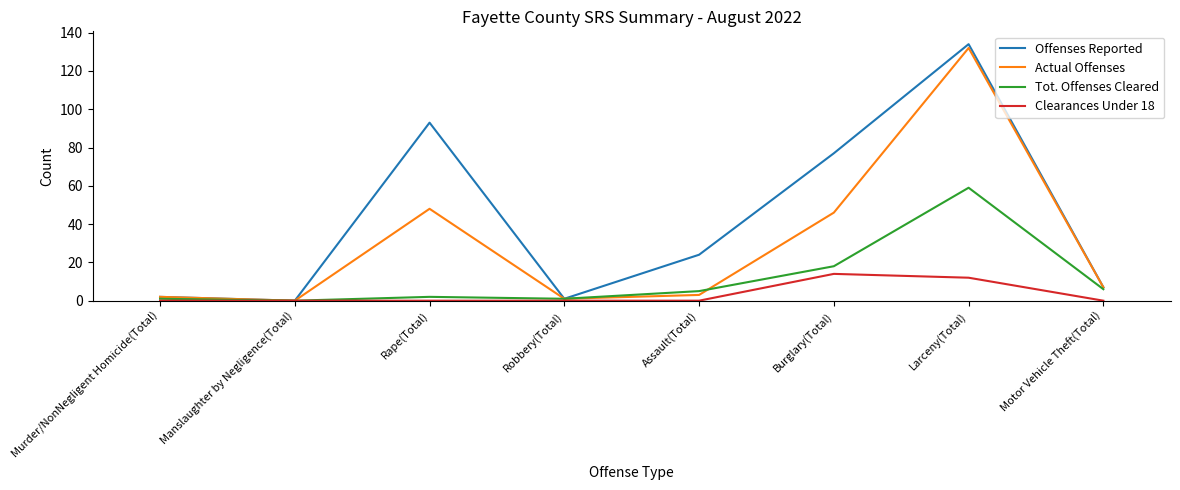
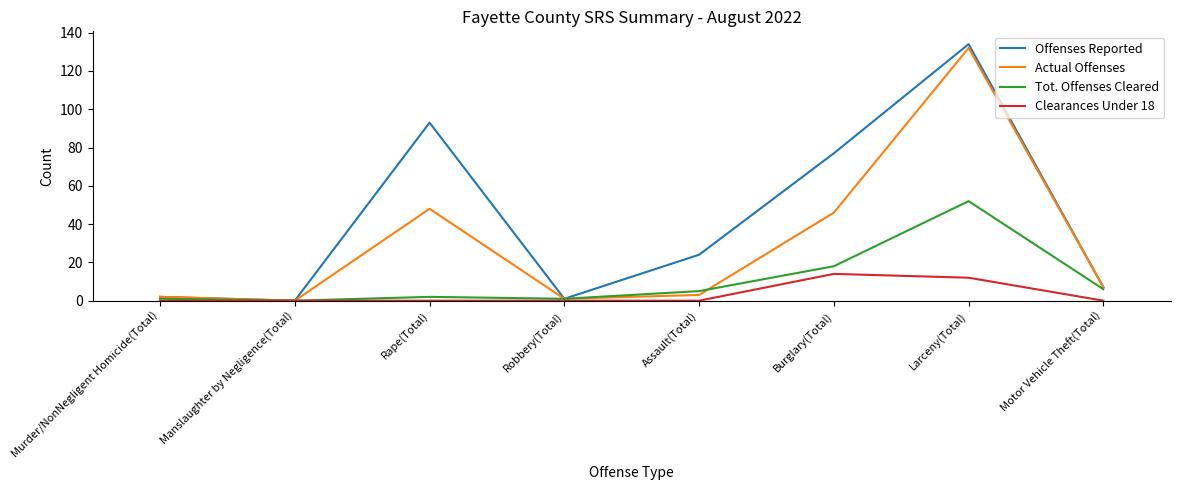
Tot. Offenses Cleared, Larceny(Total): 59 -> 52
